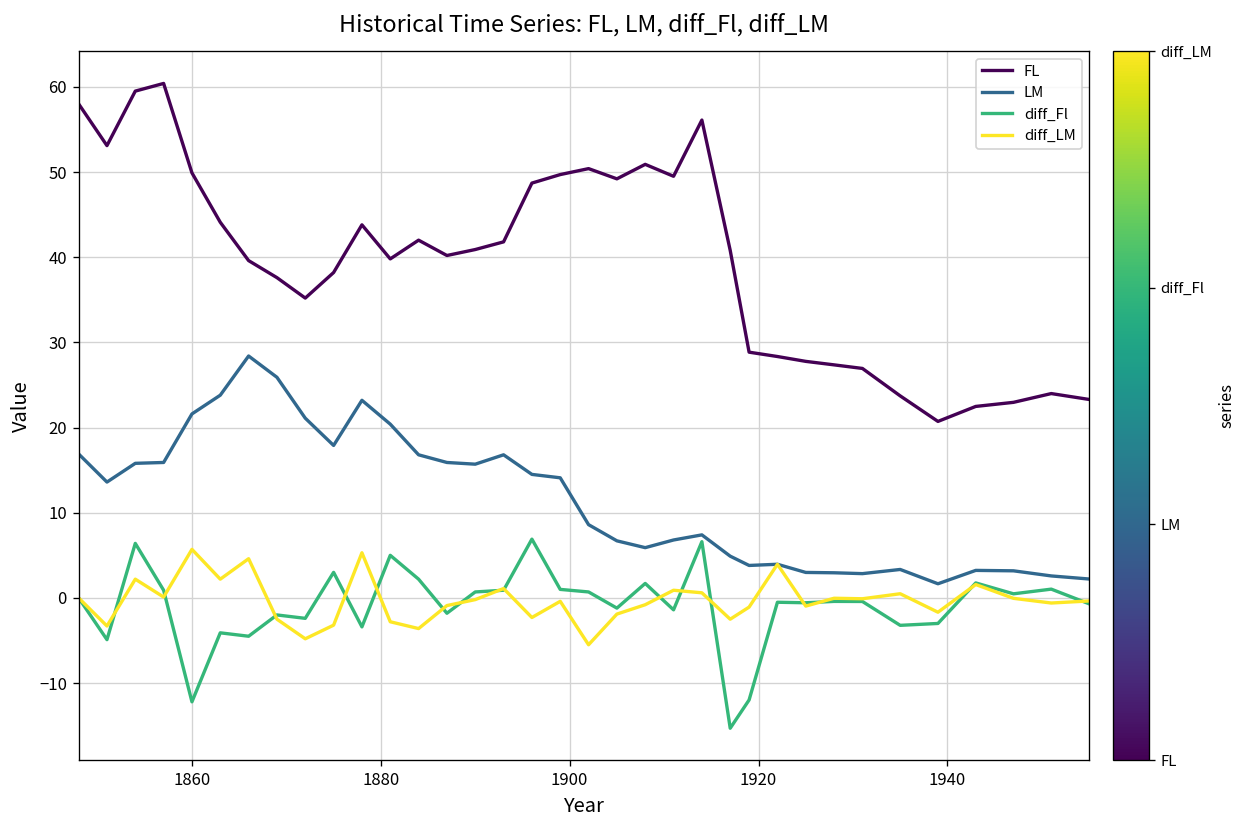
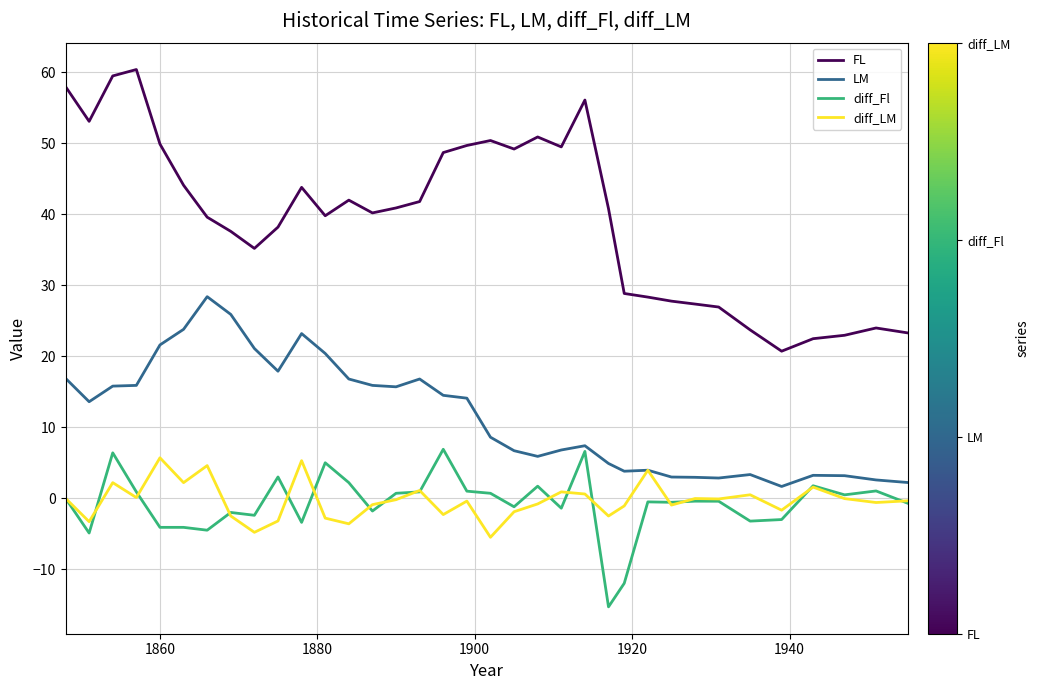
diff_Fl, 1860: -12 -> -4
